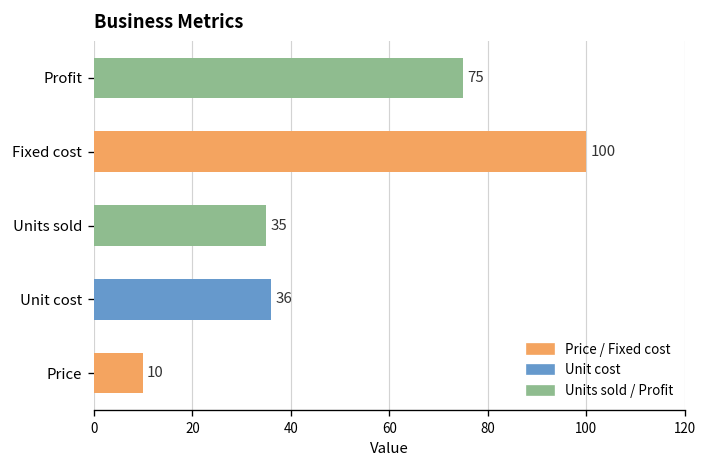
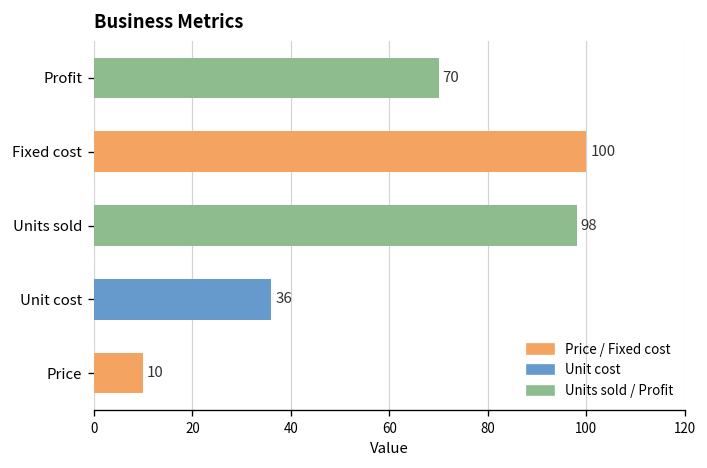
Profit: 75 -> 70
Units sold: 35 -> 98
